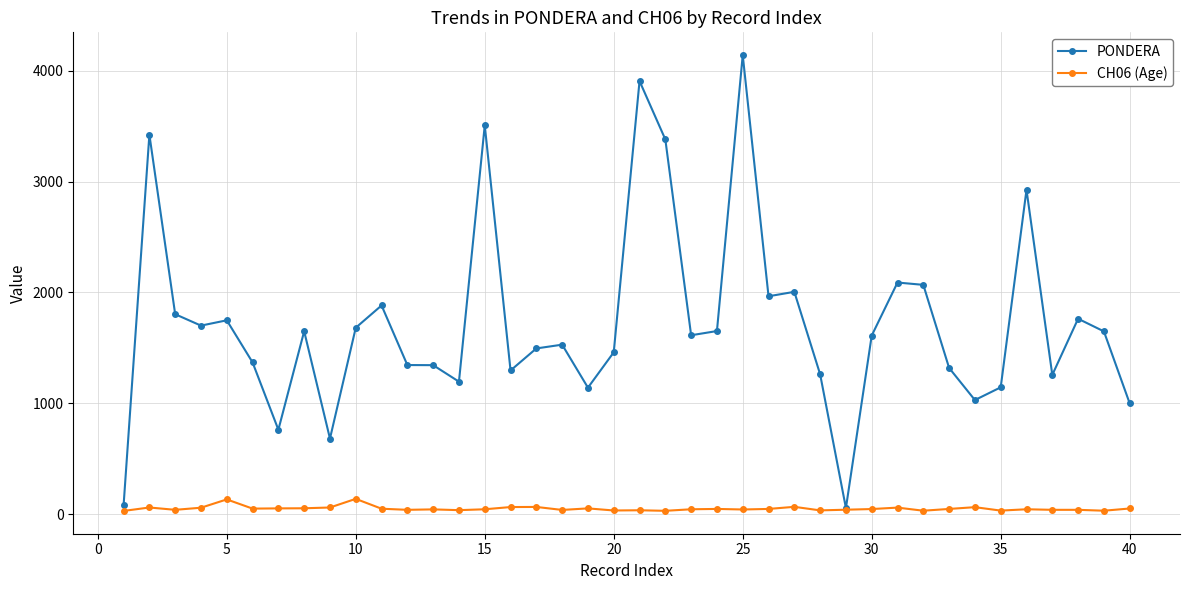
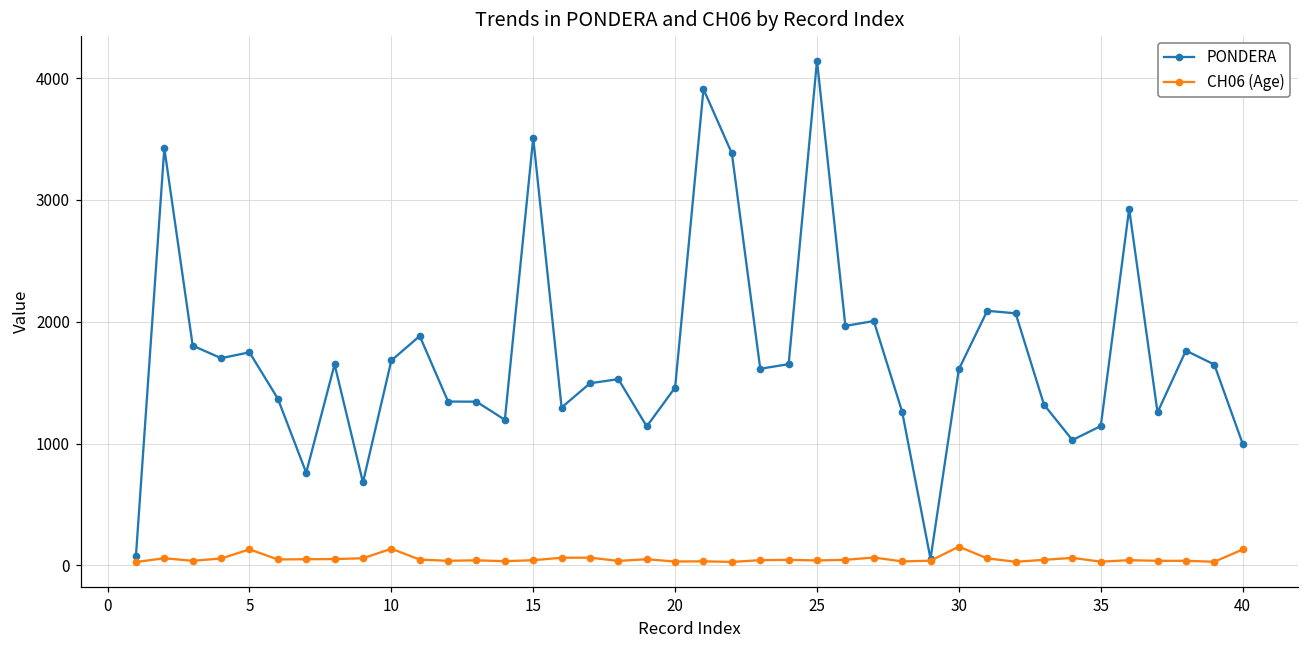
CH06 (Age), 30: 50 -> 150
CH06 (Age), 40: 50 -> 130
